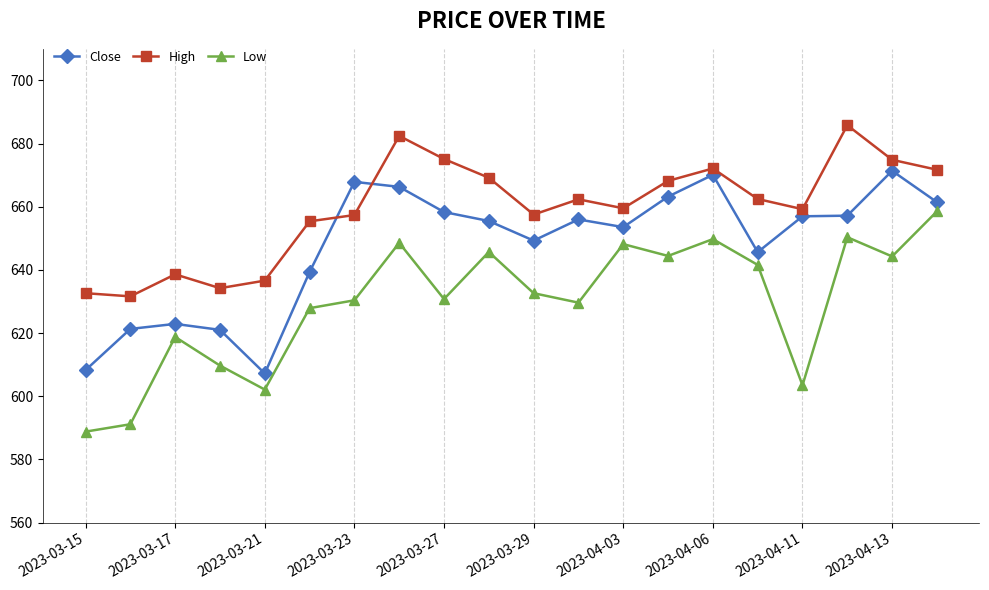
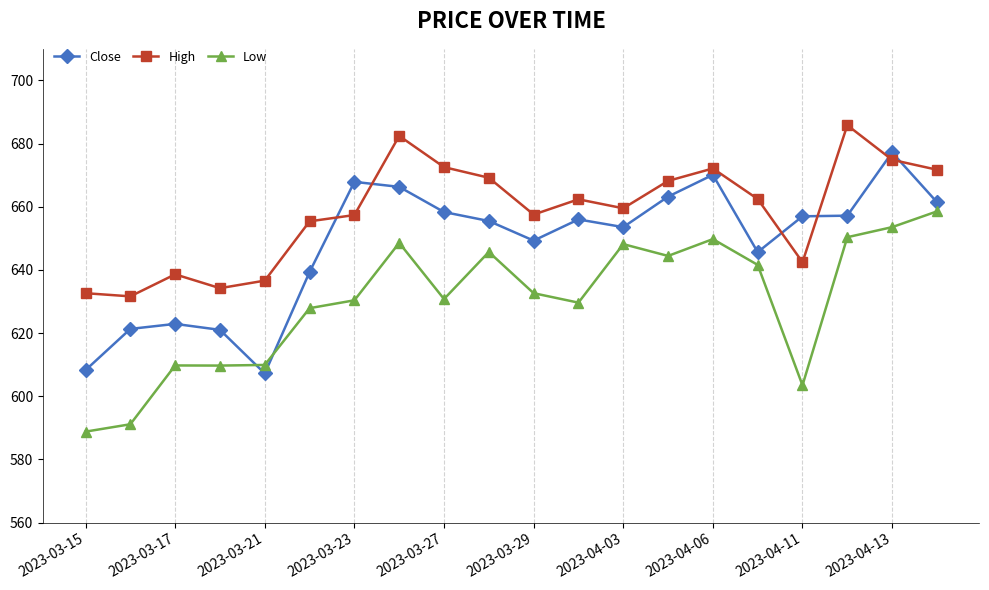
Low, 2023-03-17: 619 -> 610
Low, 2023-03-21: 602 -> 610
High, 2023-03-27: 675 -> 673
High, 2023-04-11: 659 -> 642
Close, 2023-04-13: 671 -> 677
Low, 2023-04-13: 644 -> 654
